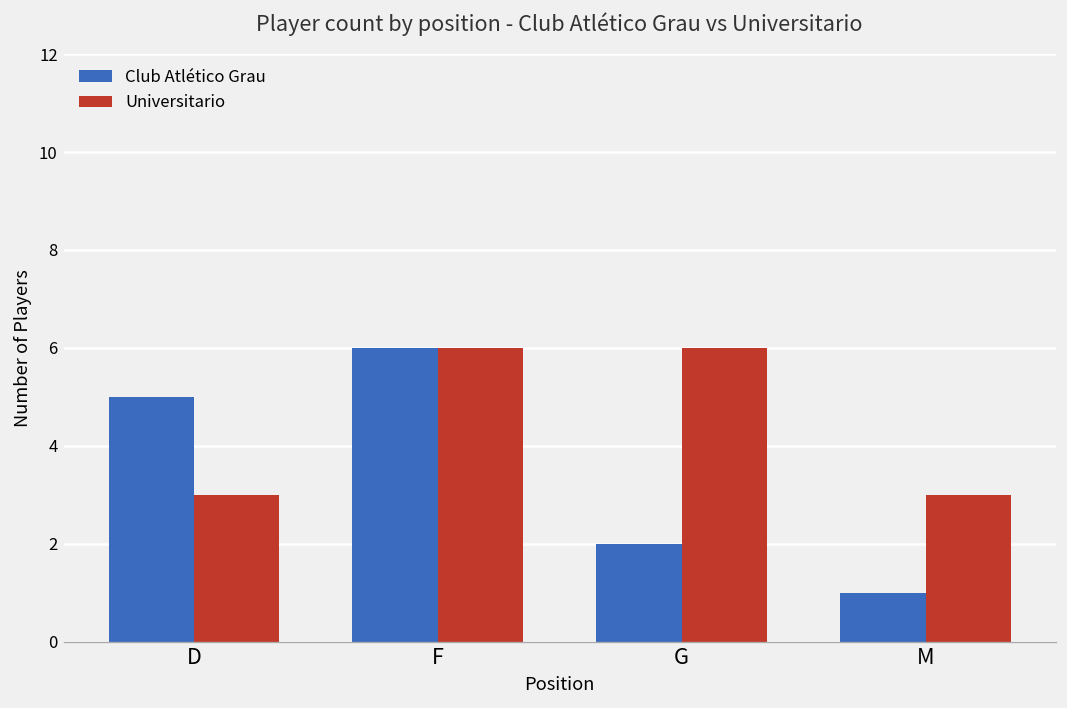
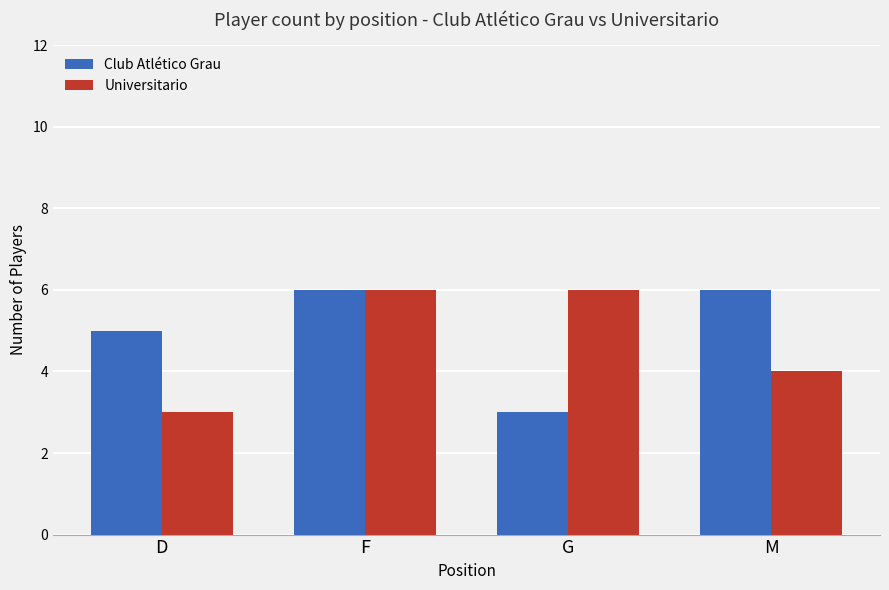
Club Atlético Grau, G: 2 -> 3
Club Atlético Grau, M: 1 -> 6
Universitario, M: 3 -> 4
